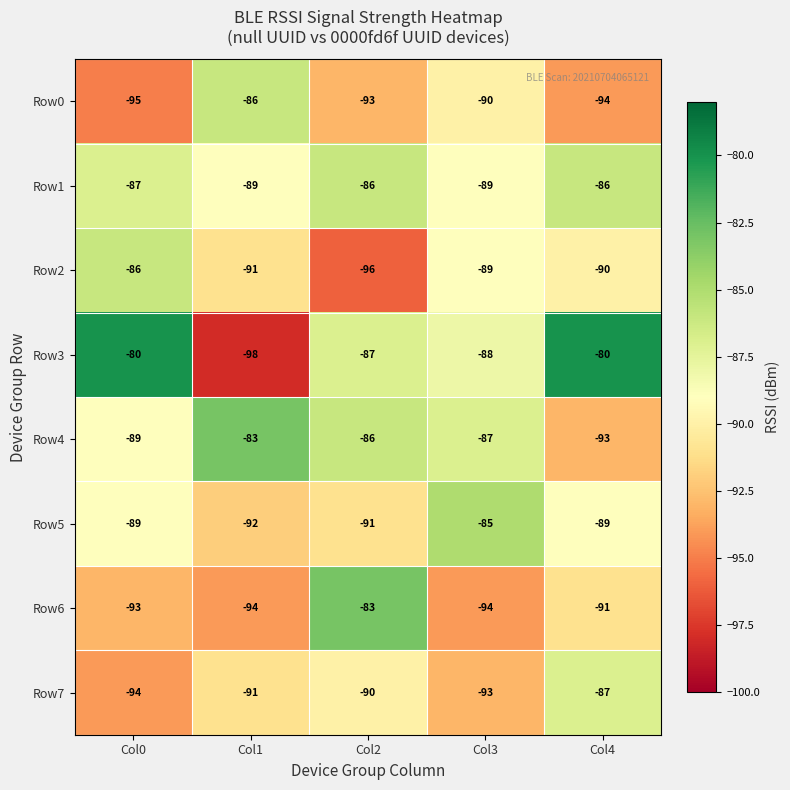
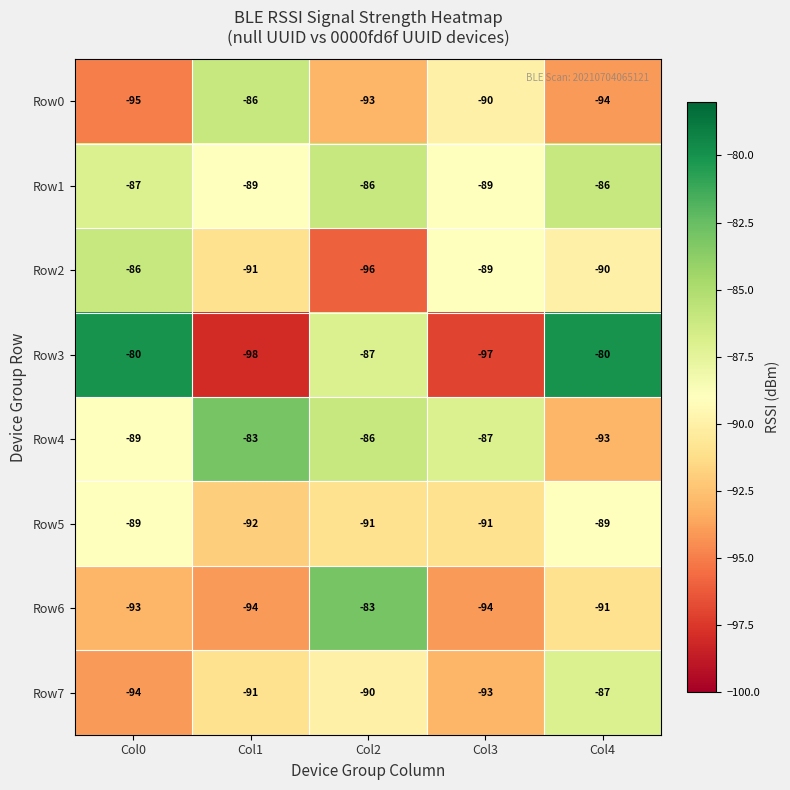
Row3, Col3: -88 -> -97
Row5, Col3: -85 -> -91
